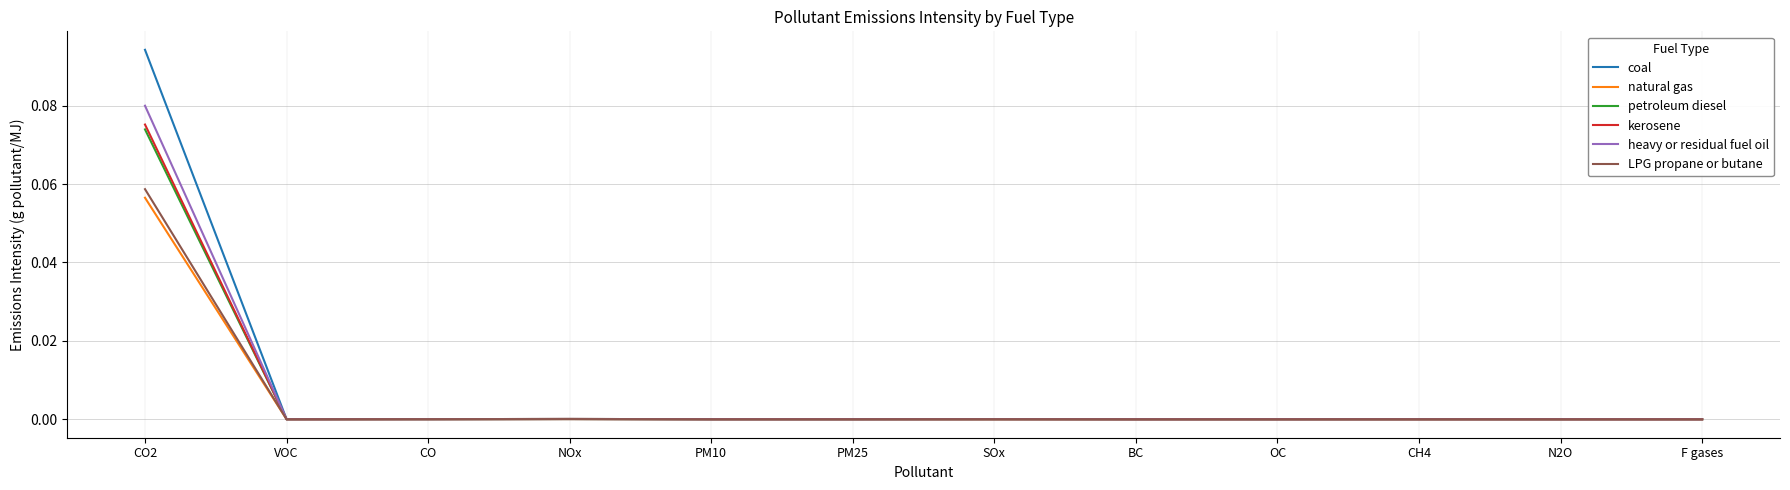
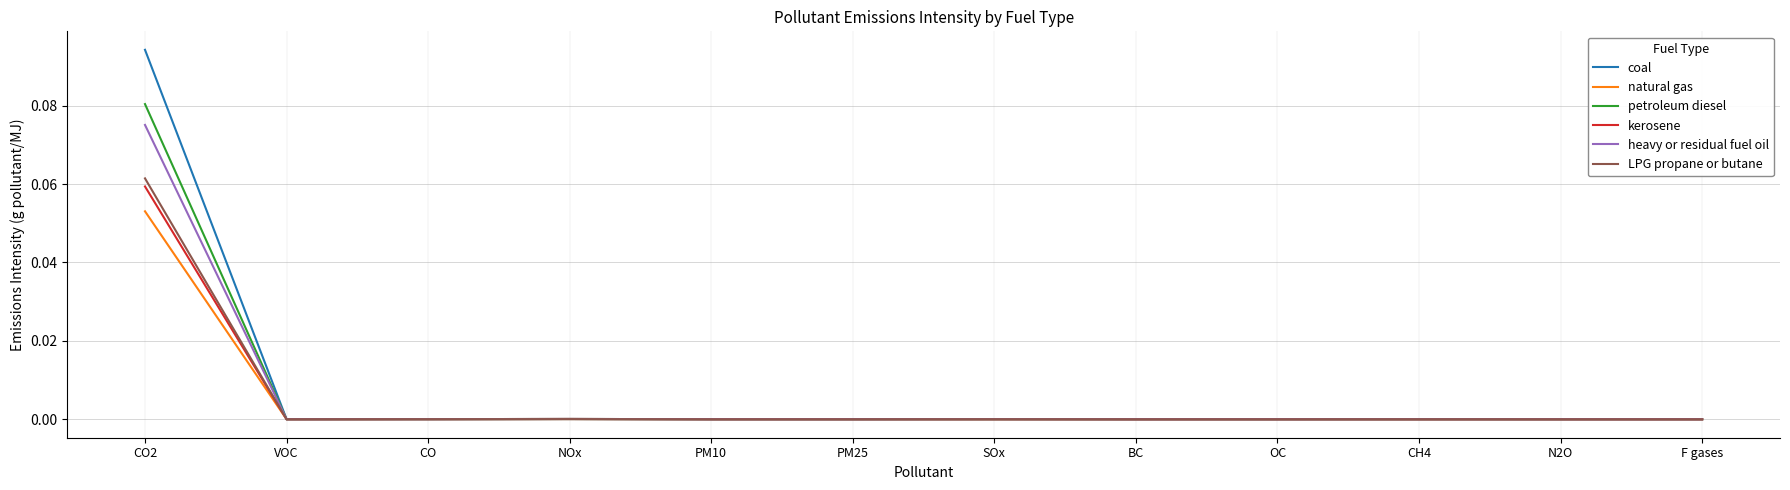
natural gas, CO2: 0.057 -> 0.053
petroleum diesel, CO2: 0.074 -> 0.080
kerosene, CO2: 0.075 -> 0.059
heavy or residual fuel oil, CO2: 0.080 -> 0.075
LPG propane or butane, CO2: 0.059 -> 0.061
